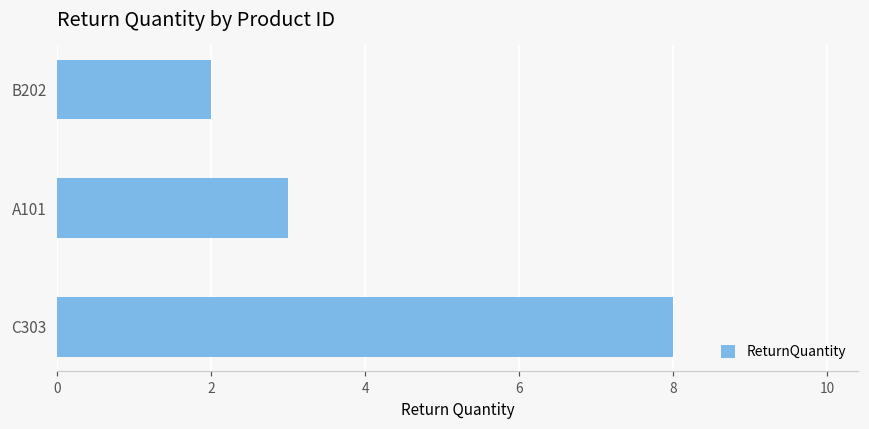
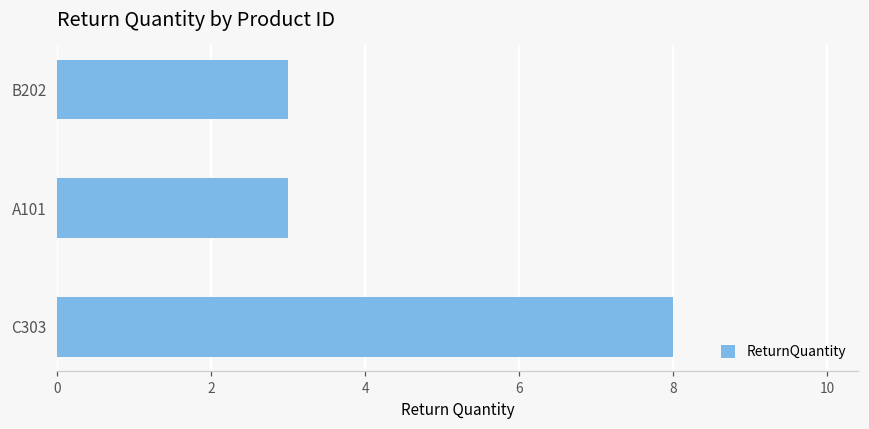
B202: 2 -> 3
